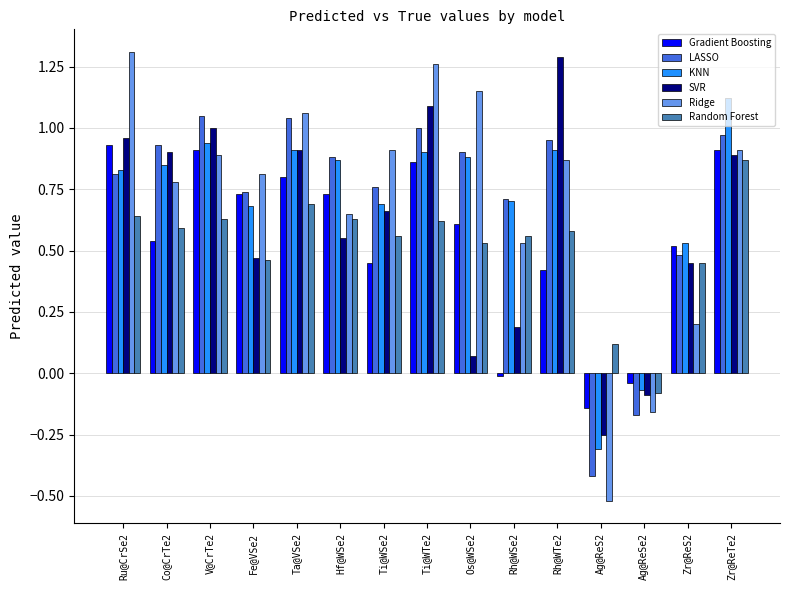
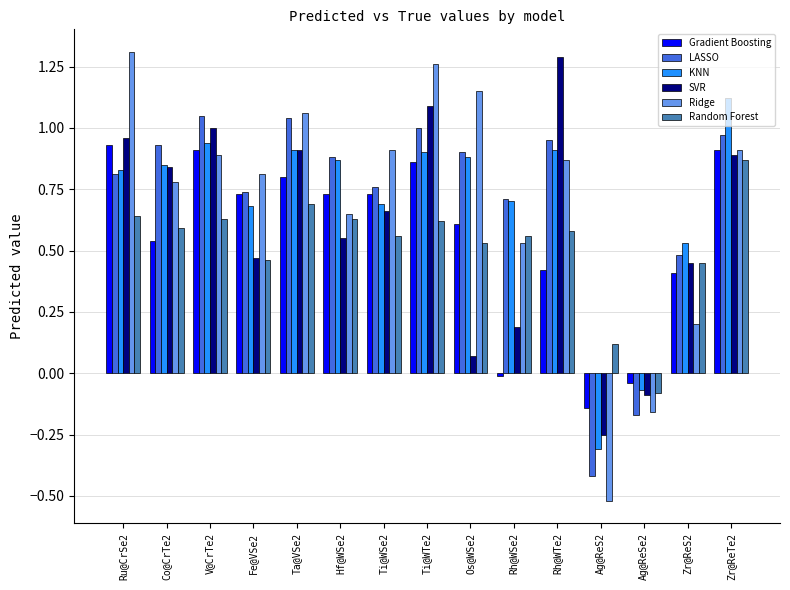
SVR, Co@CrTe2: 0.90 -> 0.84
Gradient Boosting, Ti@WSe2: 0.45 -> 0.73
Gradient Boosting, Zr@ReS2: 0.52 -> 0.41
